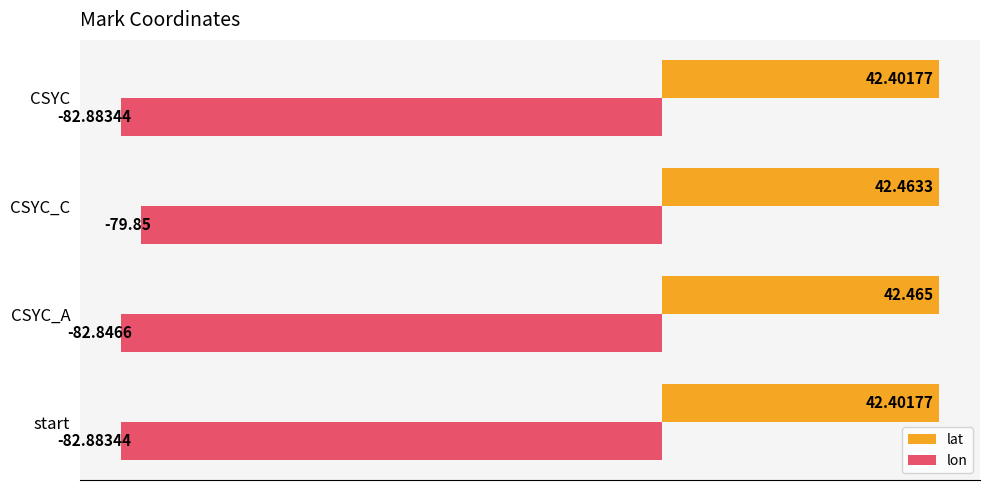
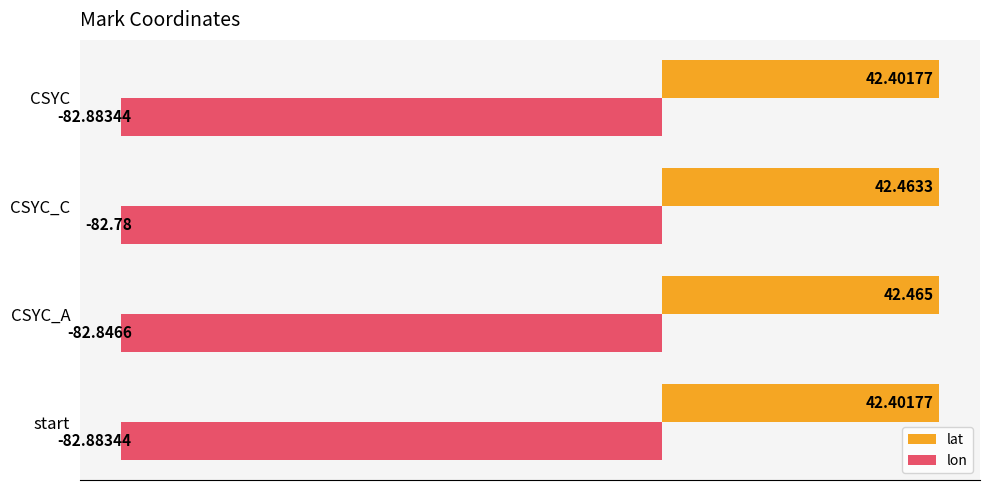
lon, CSYC_C: -79.85 -> -82.78
